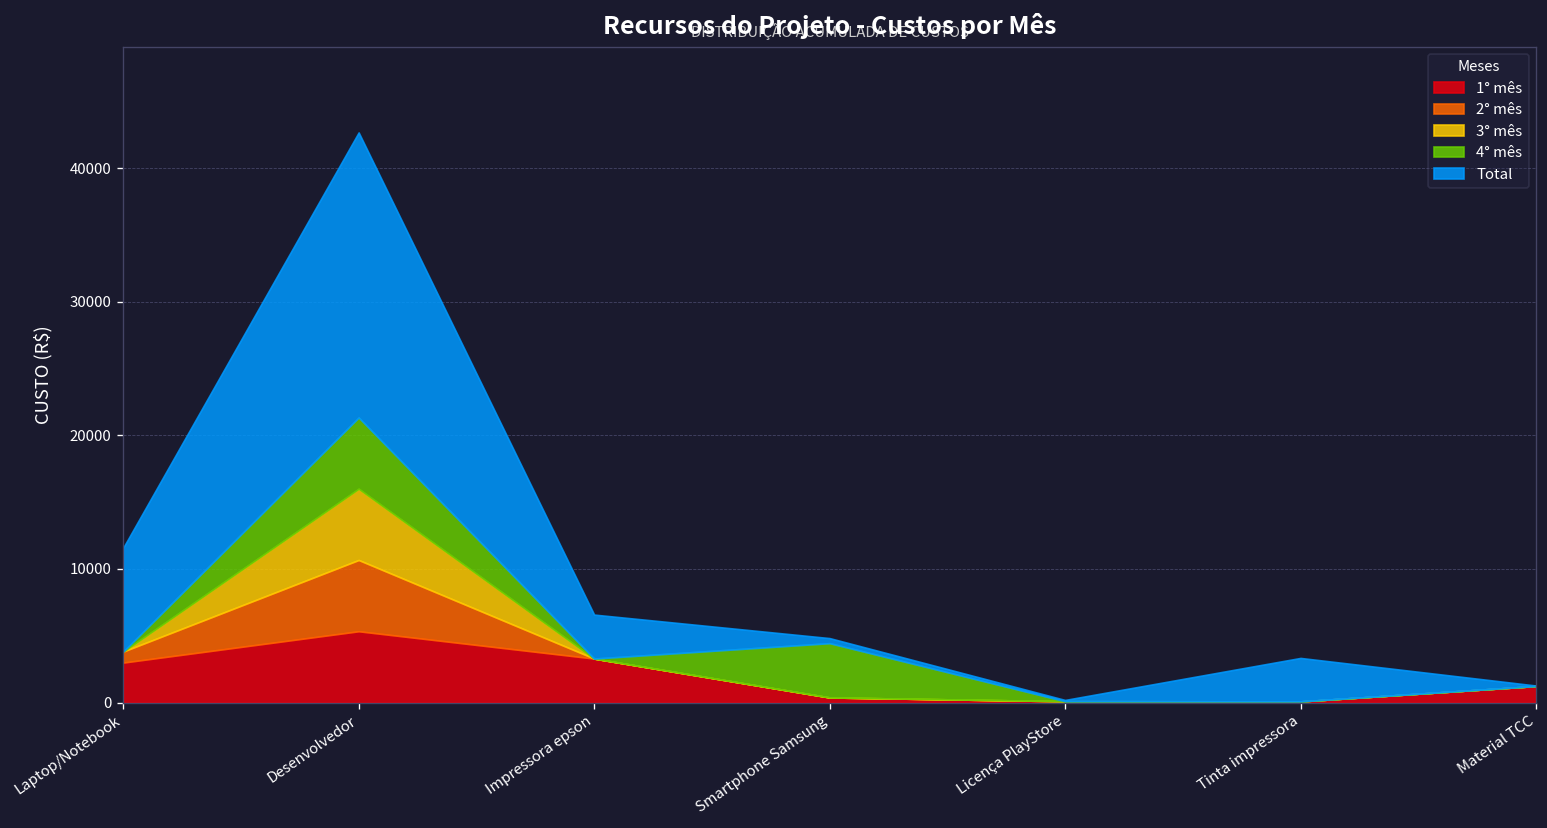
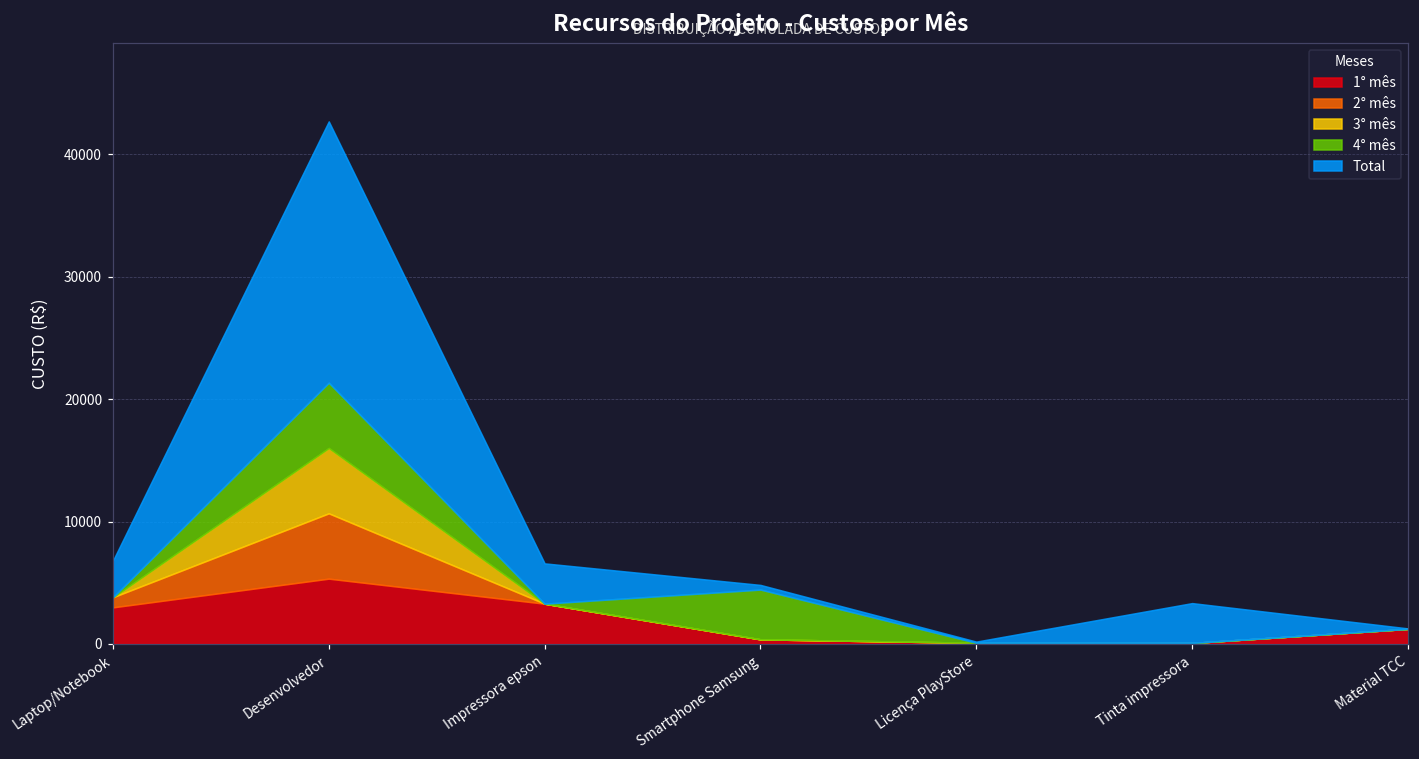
Total, Laptop/Notebook: 7800 -> 3000
